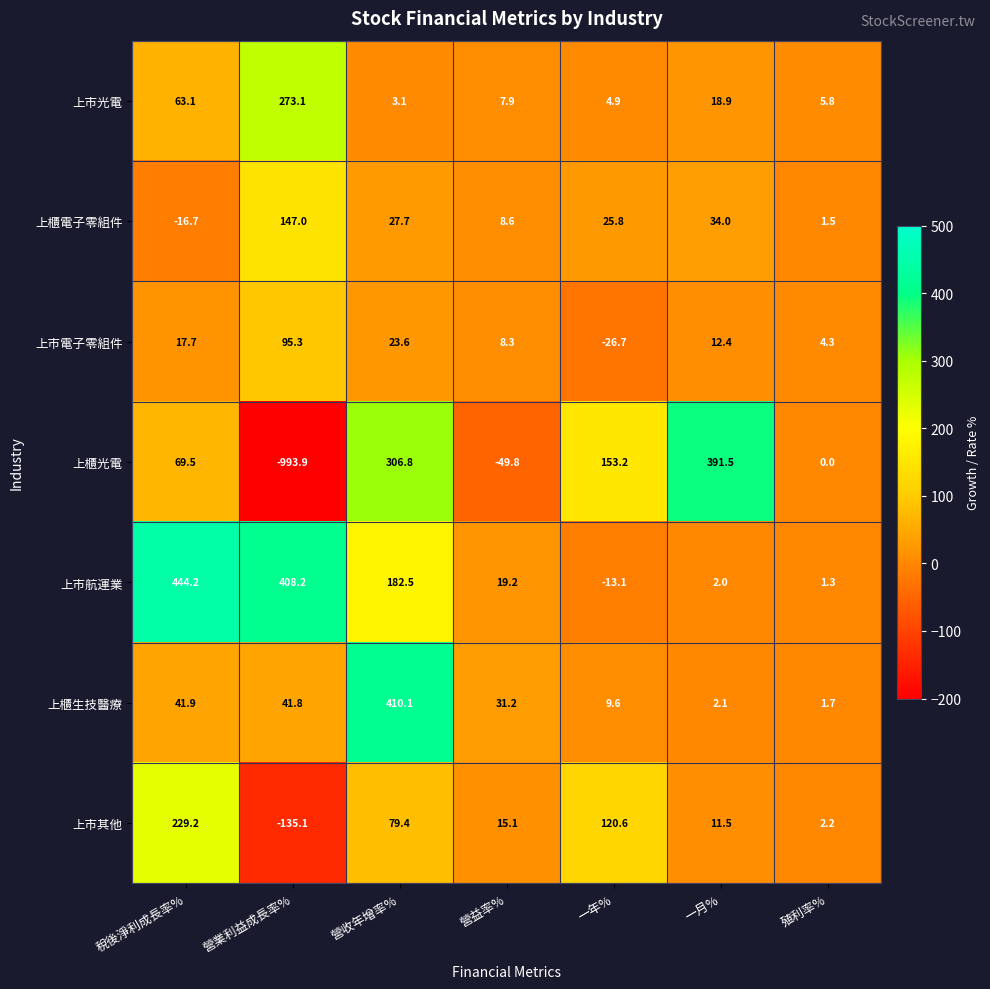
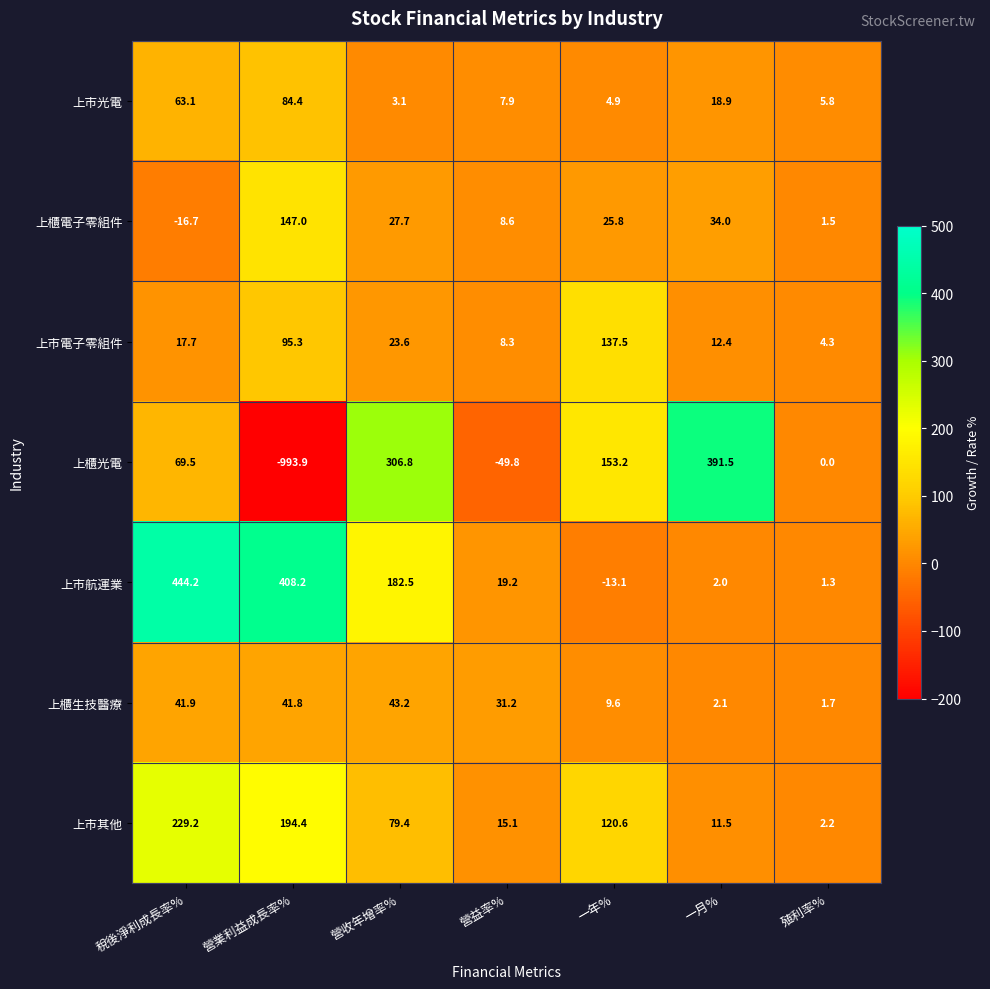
上市光電, 營業利益成長率%: 273.1 -> 84.4
上市電子零組件, 一年%: -26.7 -> 137.5
上櫃生技醫療, 營收年增率%: 410.1 -> 43.2
上市其他, 營業利益成長率%: -135.1 -> 194.4
